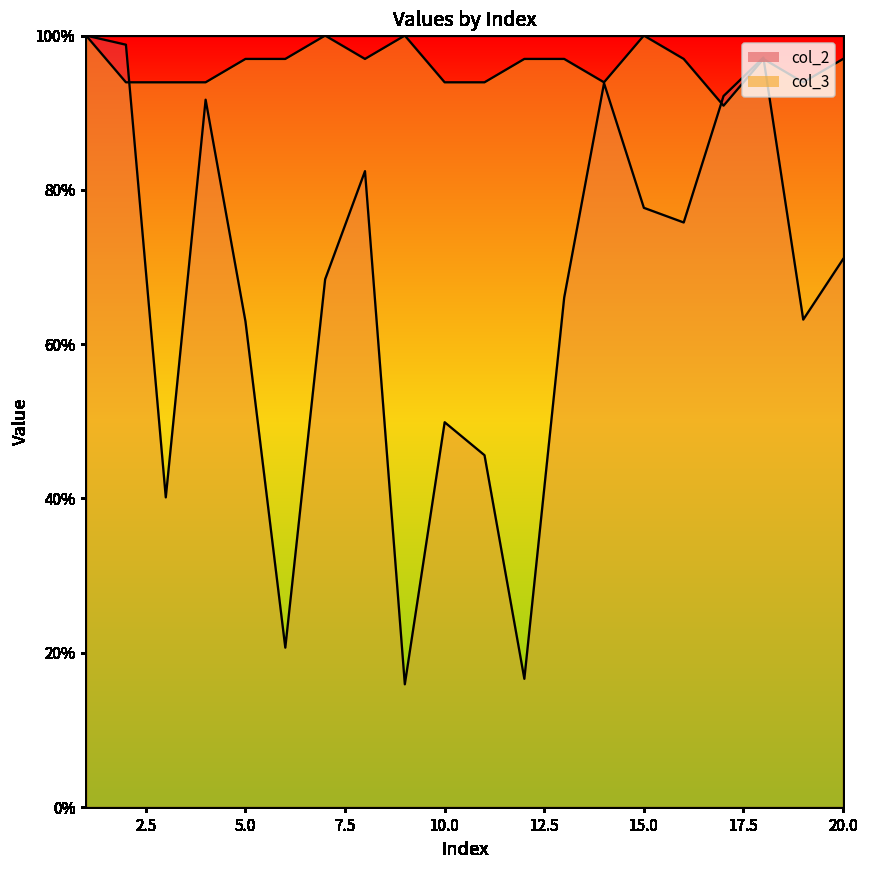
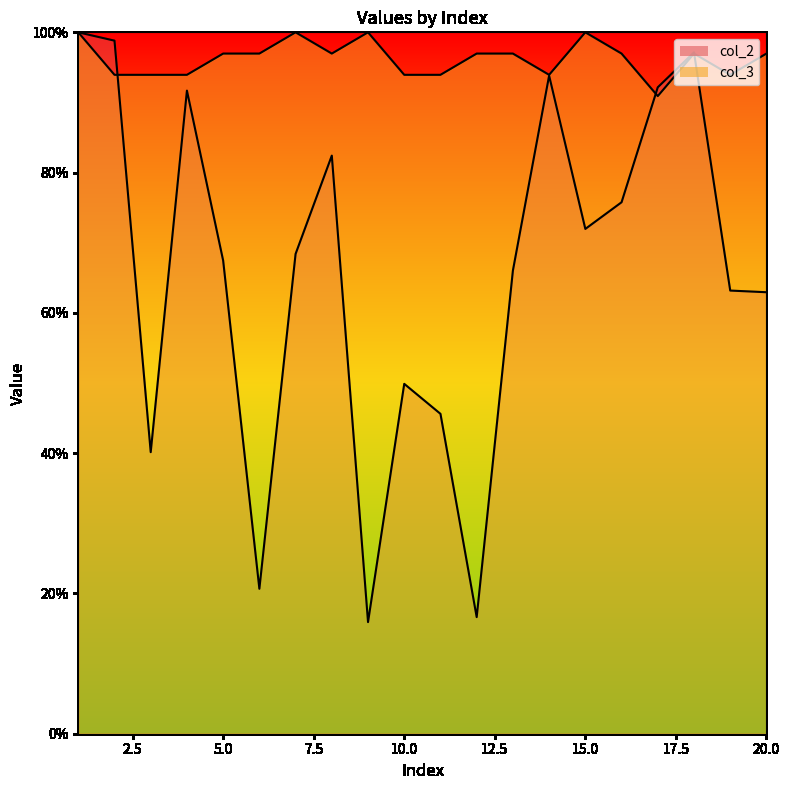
col_2, 5.0: 63% -> 67%
col_2, 15.0: 78% -> 72%
col_2, 20.0: 71% -> 63%
